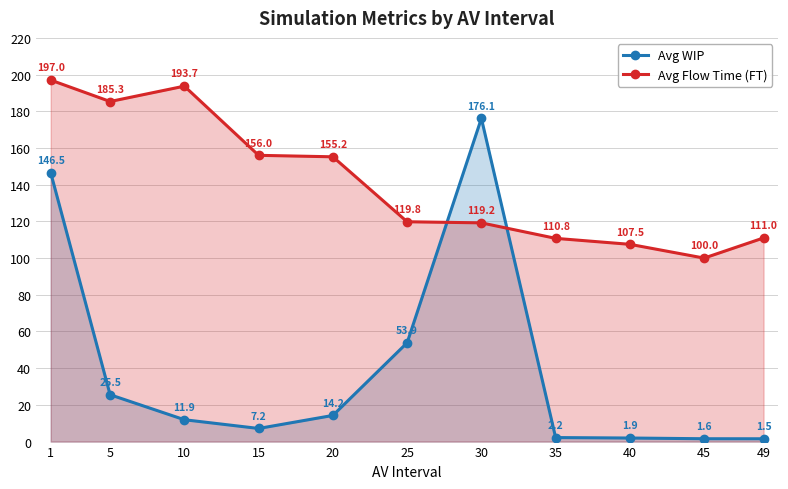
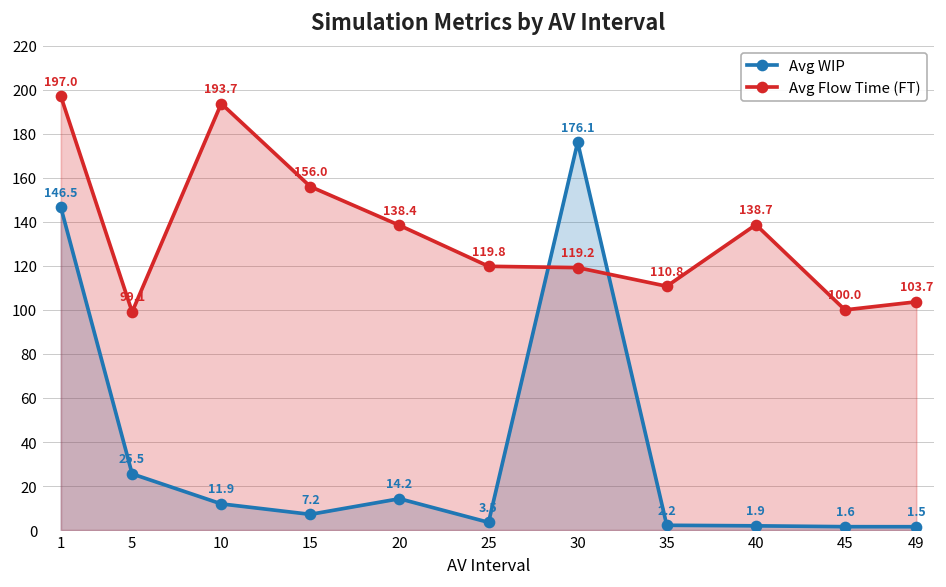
Avg Flow Time (FT), 5: 185.3 -> 99.1
Avg Flow Time (FT), 20: 155.2 -> 138.4
Avg WIP, 25: 53.9 -> 3.5
Avg Flow Time (FT), 40: 107.5 -> 138.7
Avg Flow Time (FT), 49: 111.0 -> 103.7
